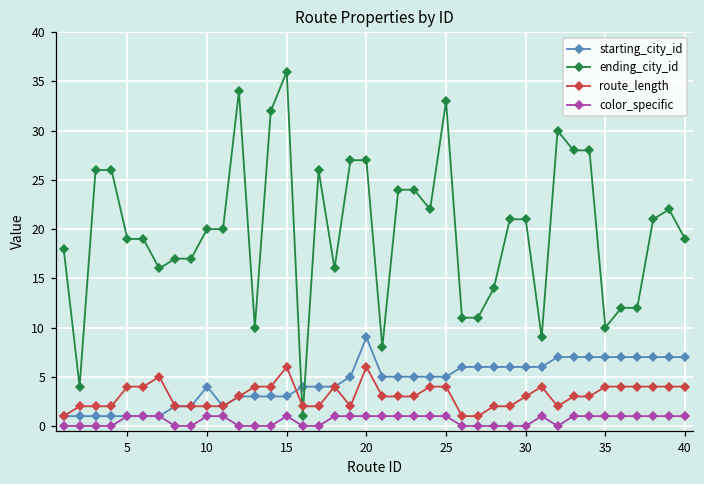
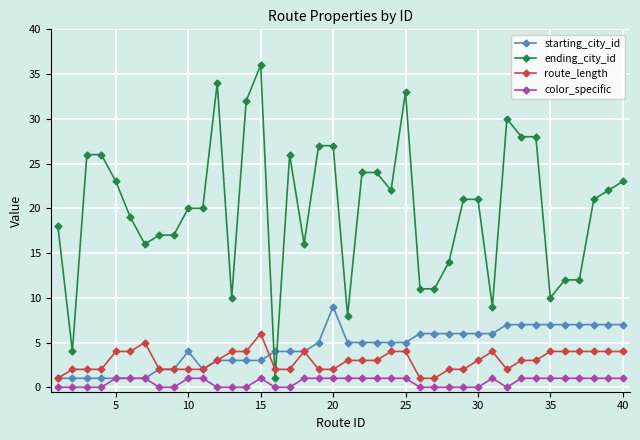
ending_city_id, 5: 19 -> 23
route_length, 20: 6 -> 2
ending_city_id, 40: 19 -> 23
